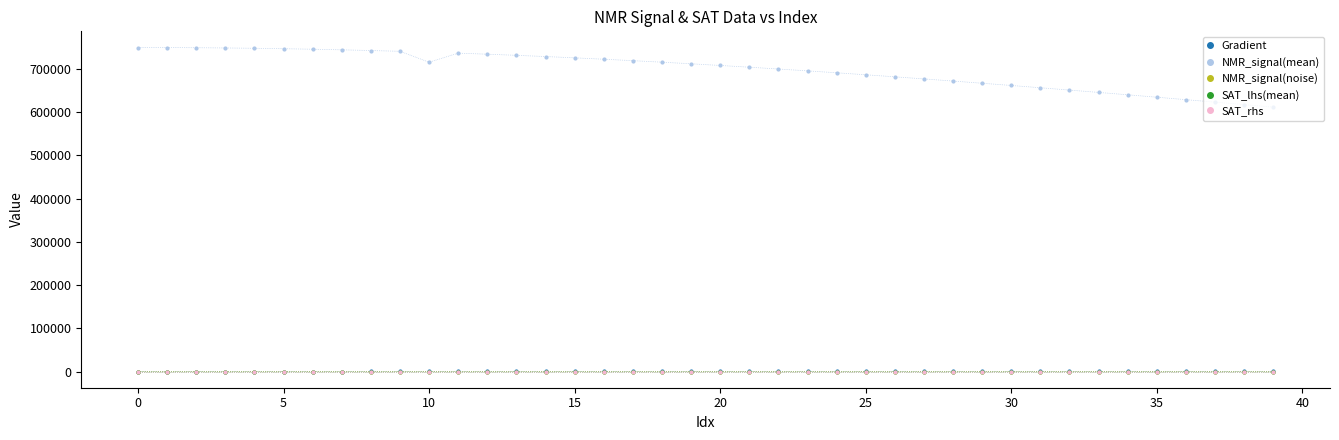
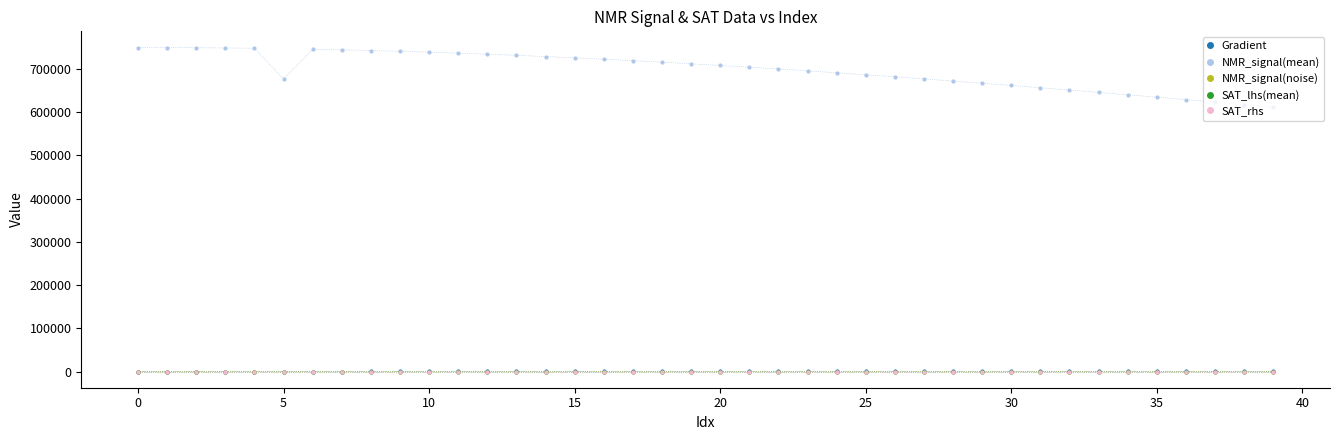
NMR_signal(mean), 5: 750000 -> 680000
NMR_signal(mean), 10: 720000 -> 740000
